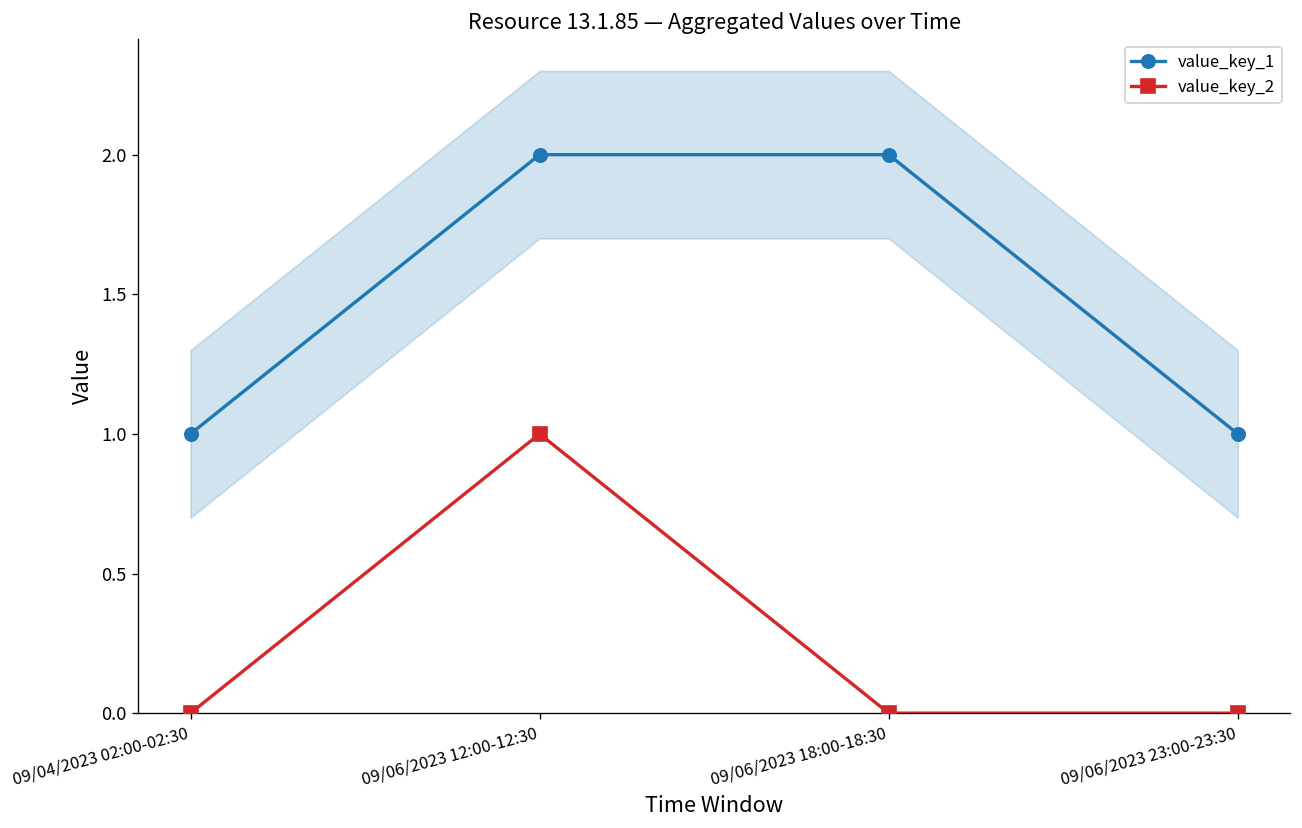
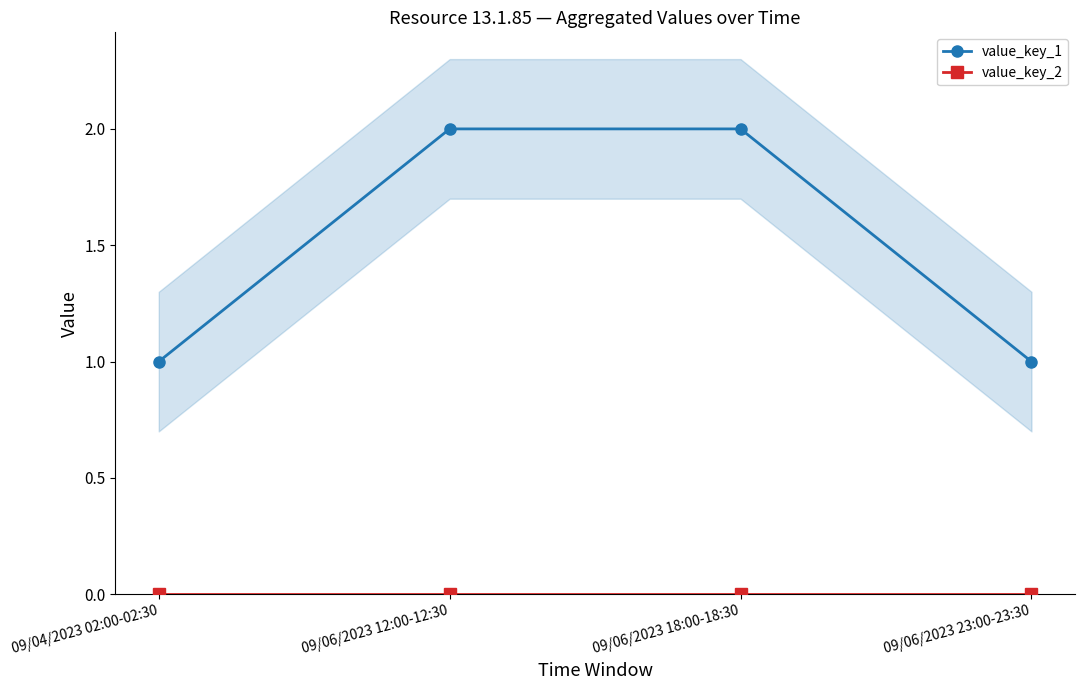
value_key_2, 09/06/2023 12:00-12:30: 1 -> 0
